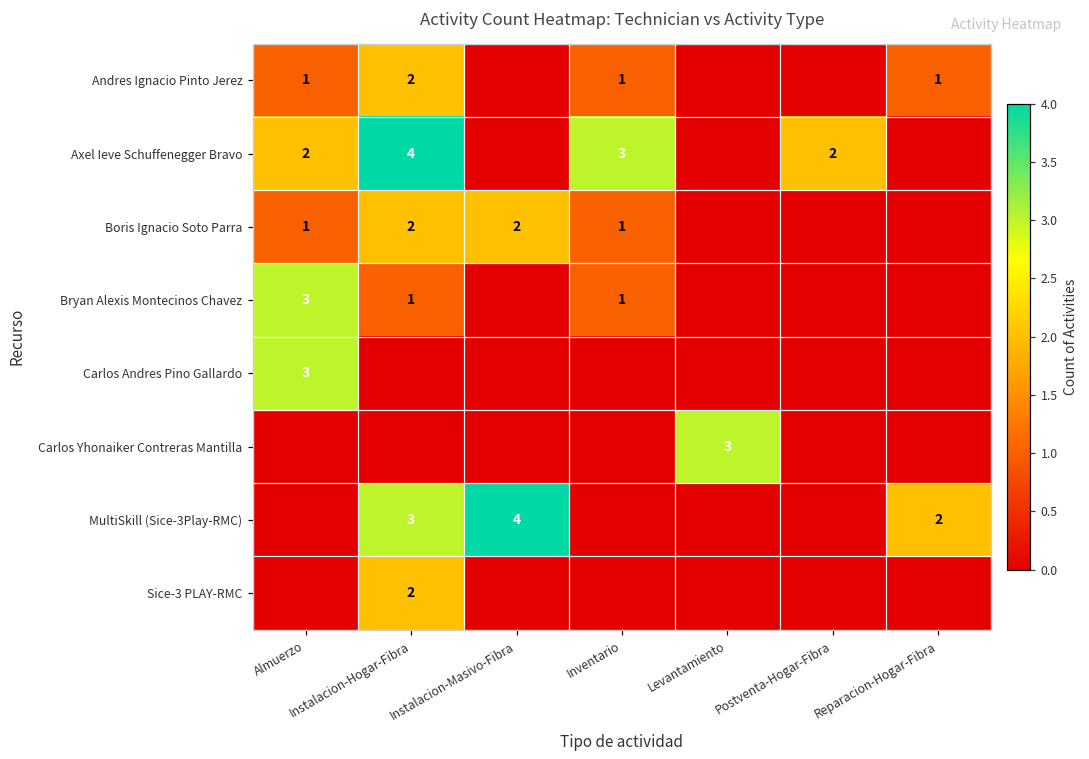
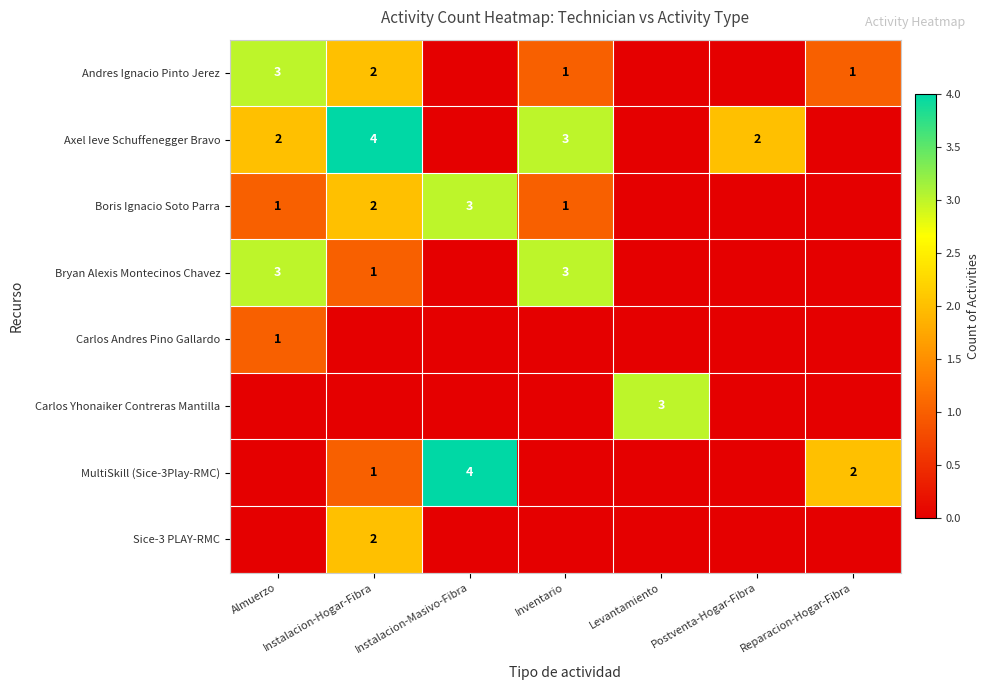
Andres Ignacio Pinto Jerez, Almuerzo: 1 -> 3
Boris Ignacio Soto Parra, Instalacion-Masivo-Fibra: 2 -> 3
Bryan Alexis Montecinos Chavez, Inventario: 1 -> 3
Carlos Andres Pino Gallardo, Almuerzo: 3 -> 1
MultiSkill (Sice-3Play-RMC), Instalacion-Hogar-Fibra: 3 -> 1
